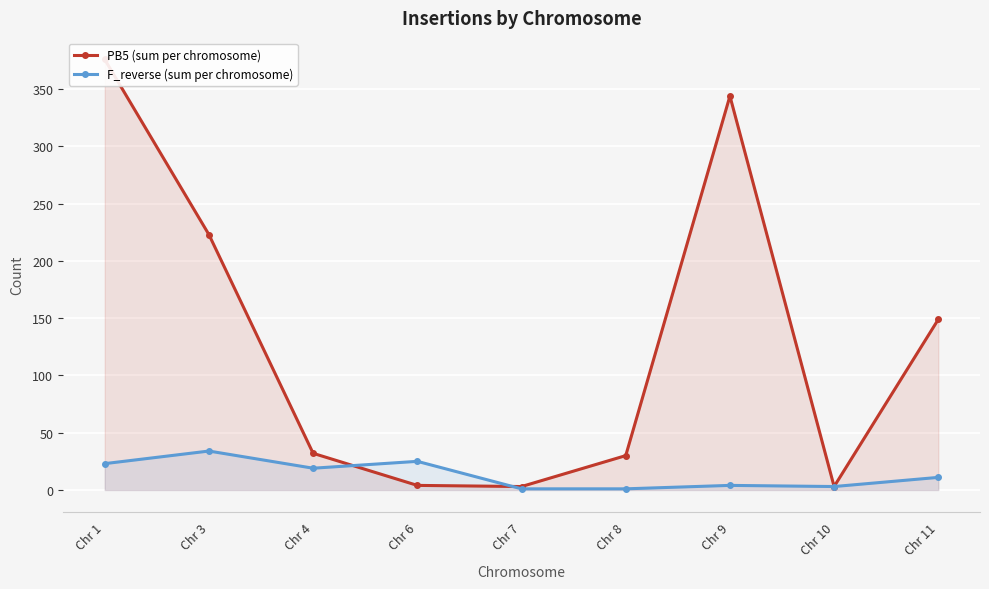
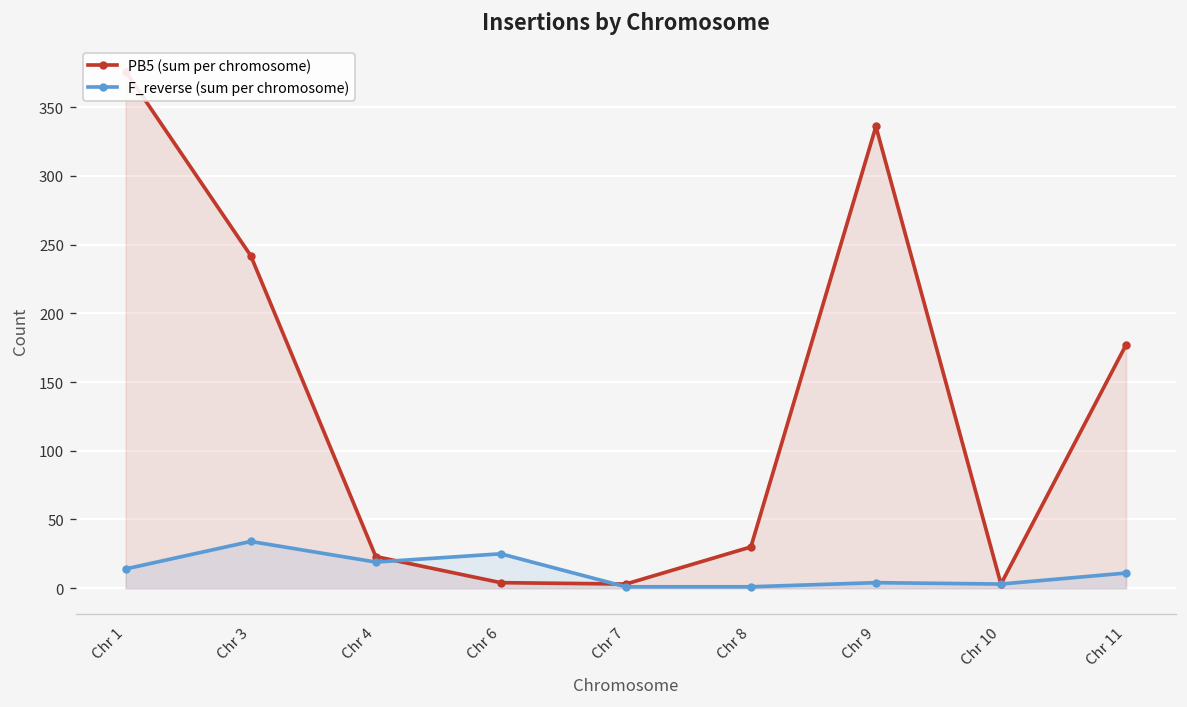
F_reverse (sum per chromosome), Chr 1: 23 -> 14
PB5 (sum per chromosome), Chr 3: 223 -> 242
PB5 (sum per chromosome), Chr 4: 32 -> 23
PB5 (sum per chromosome), Chr 9: 344 -> 336
PB5 (sum per chromosome), Chr 11: 149 -> 177
